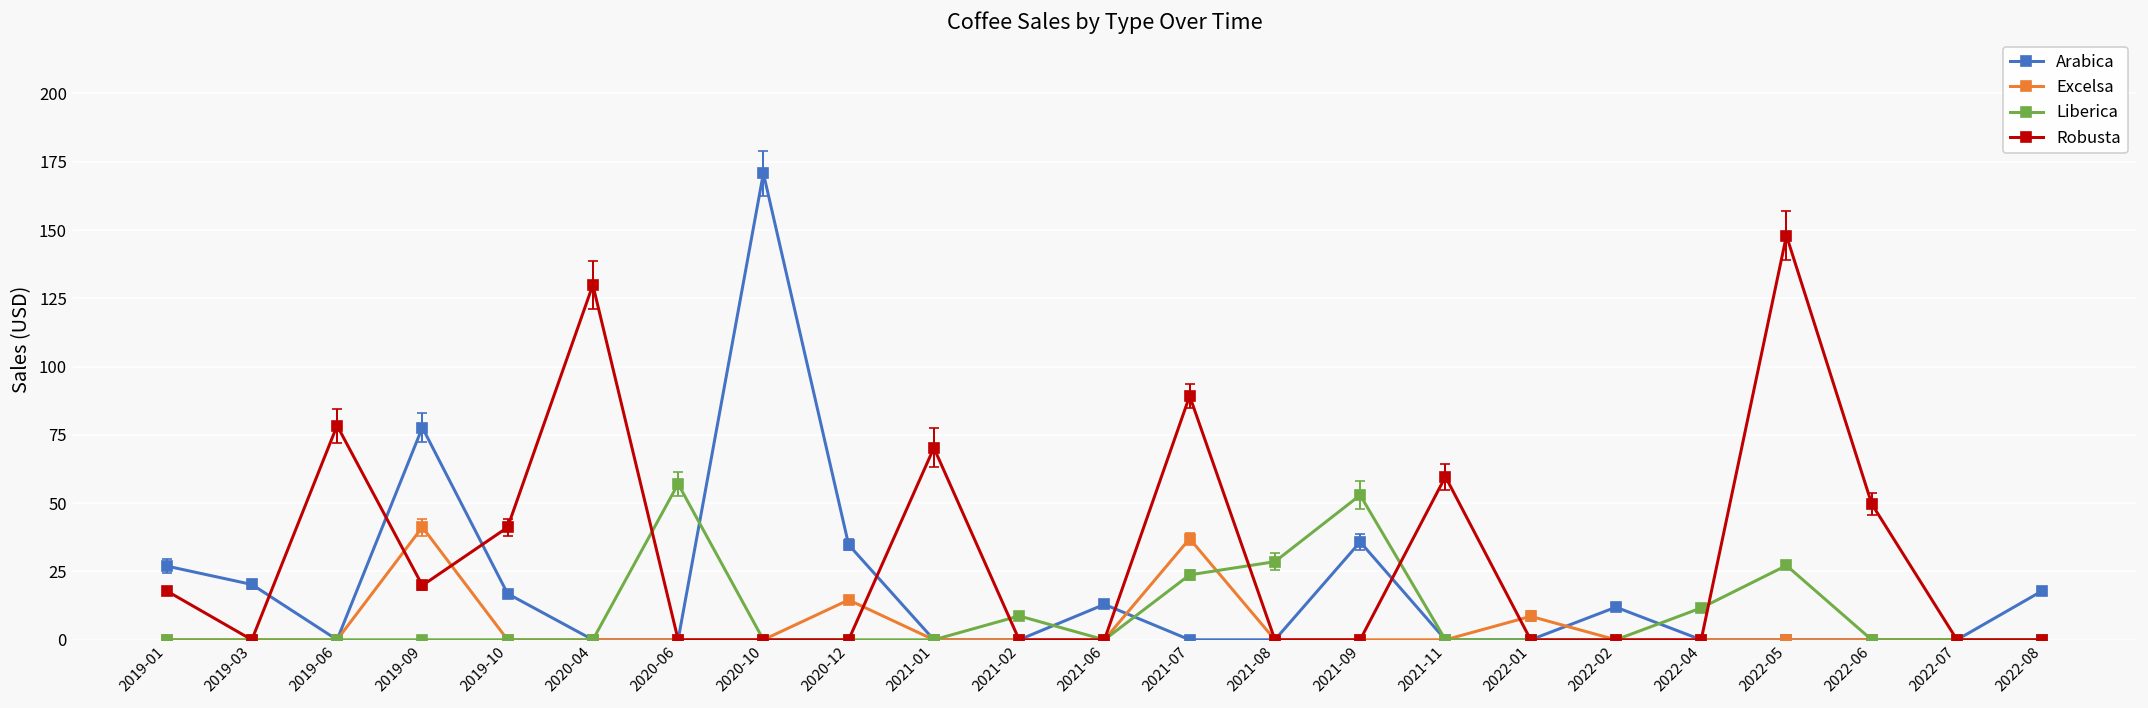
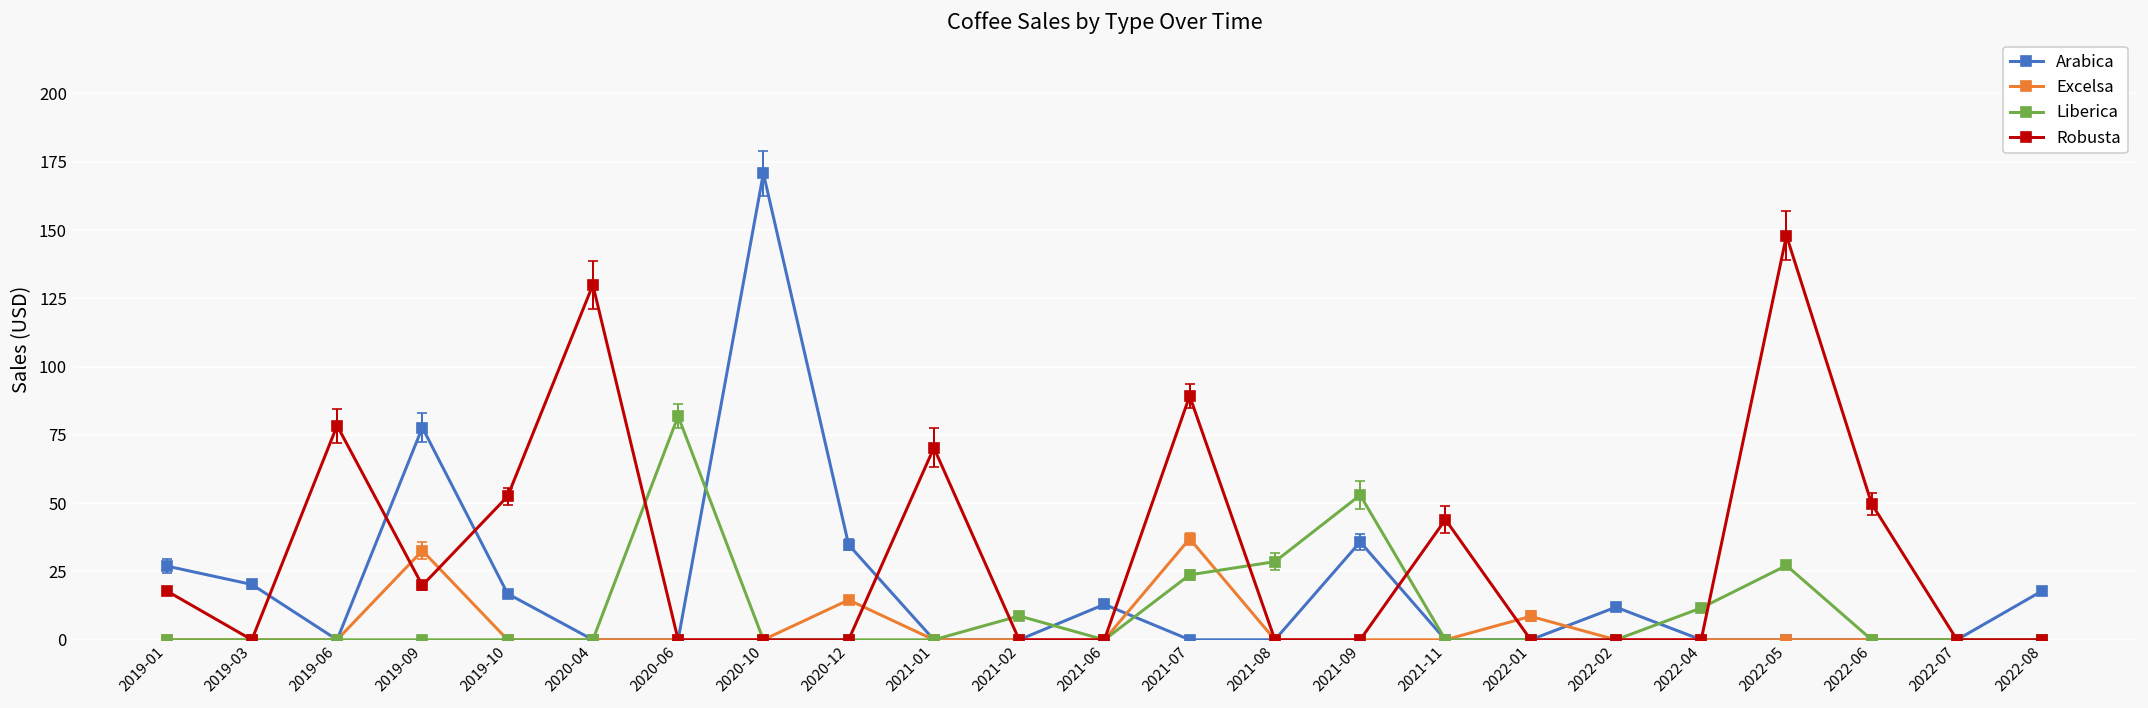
Excelsa, 2019-09: 41 -> 33
Robusta, 2019-10: 41 -> 53
Liberica, 2020-06: 57 -> 82
Robusta, 2021-11: 60 -> 44
